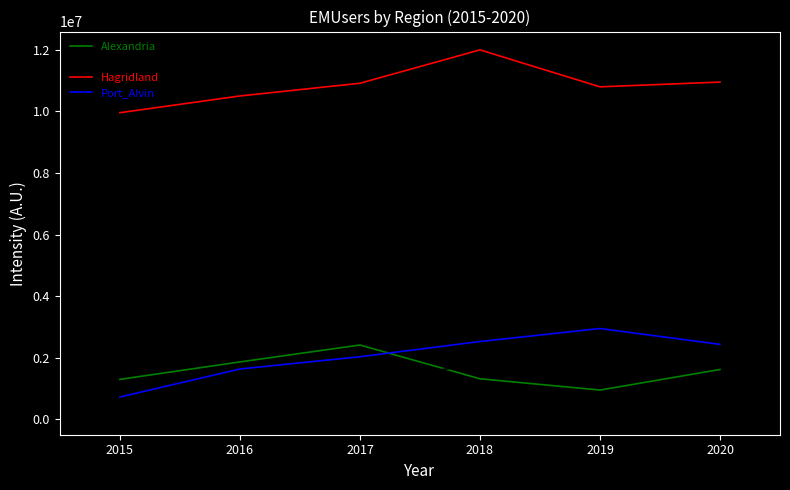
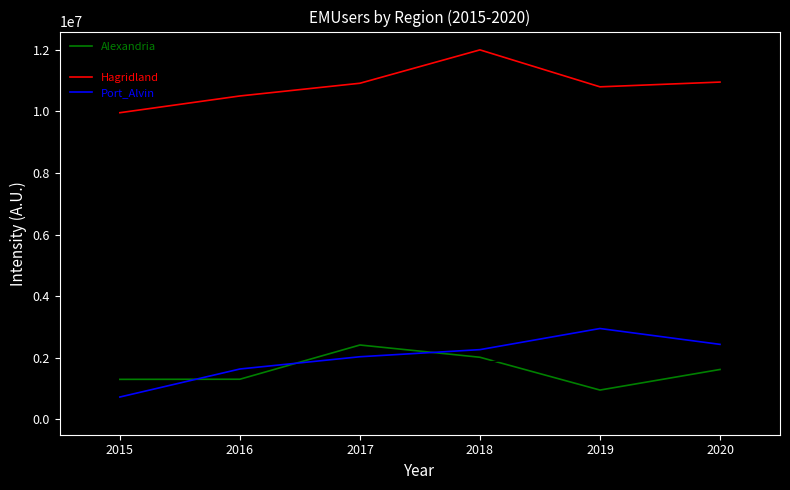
Alexandria, 2016: 1900000 -> 1300000
Alexandria, 2018: 1300000 -> 2000000
Port_Alvin, 2018: 2500000 -> 2300000
